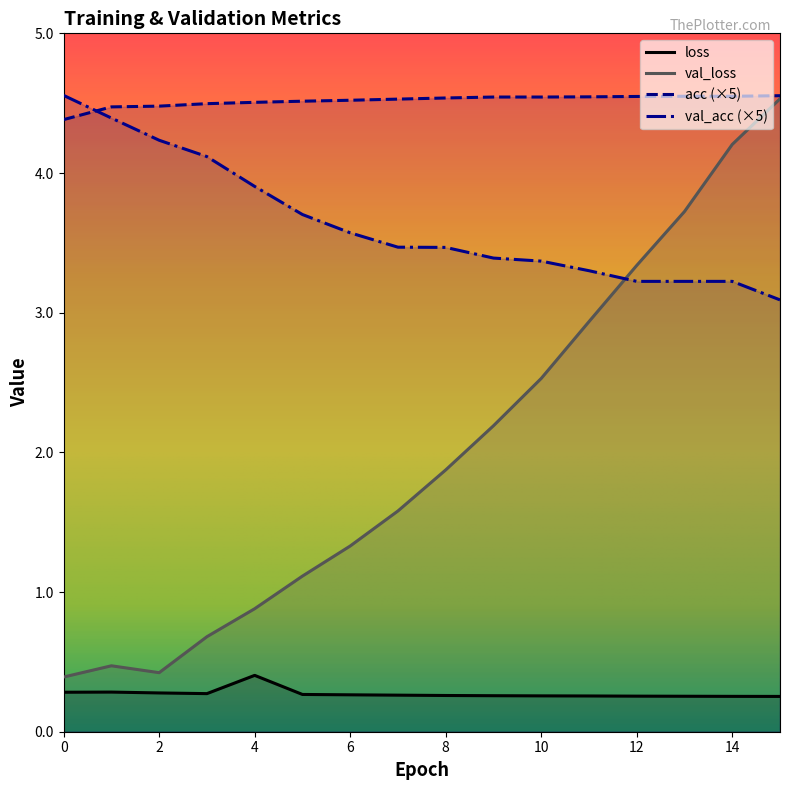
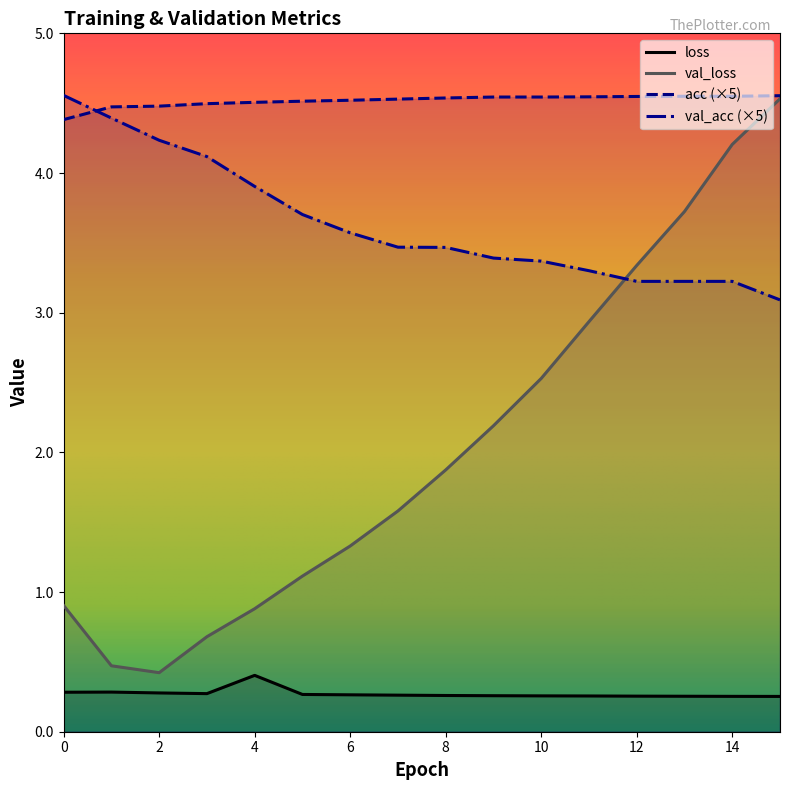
val_loss, 0: 0.39 -> 0.90
